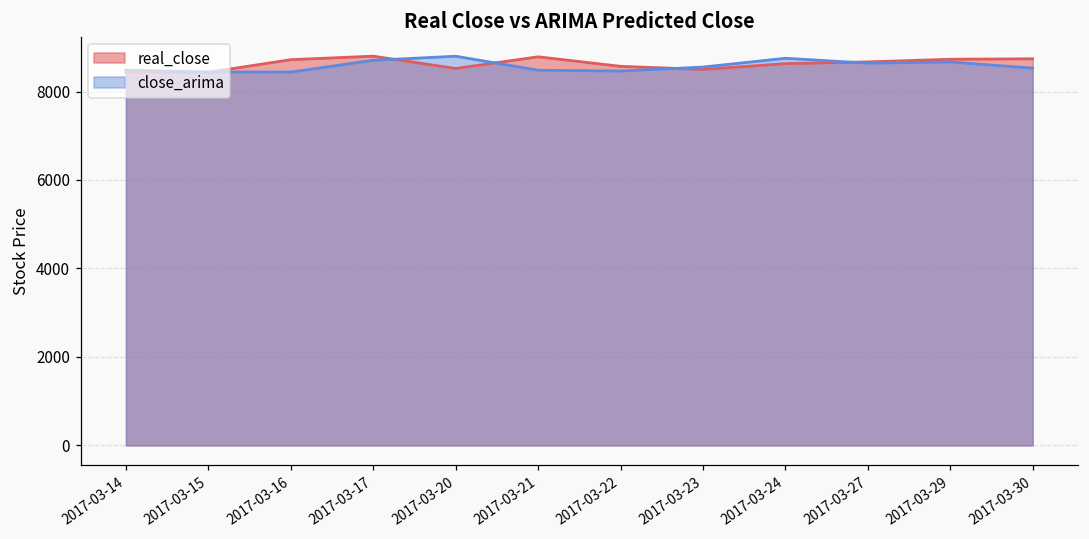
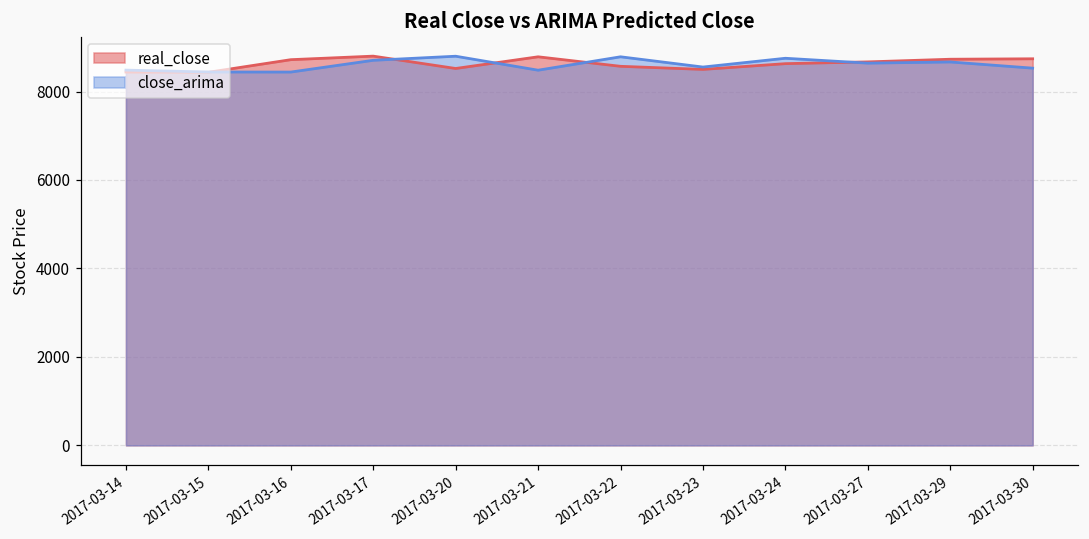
close_arima, 2017-03-22: 8500 -> 8800
